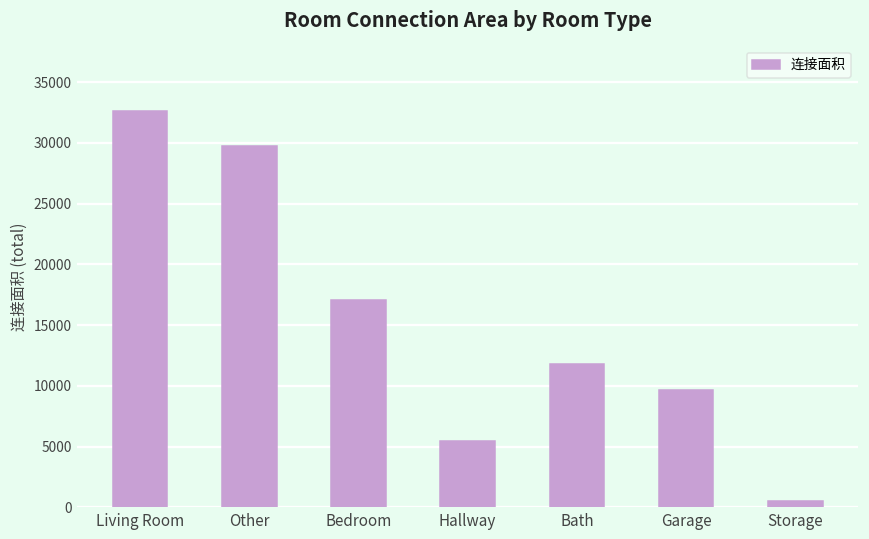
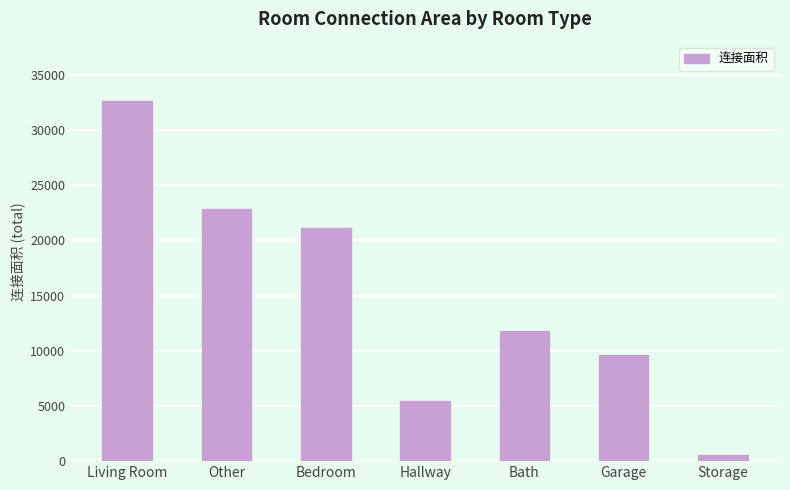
Other: 29700 -> 22900
Bedroom: 17100 -> 21100
